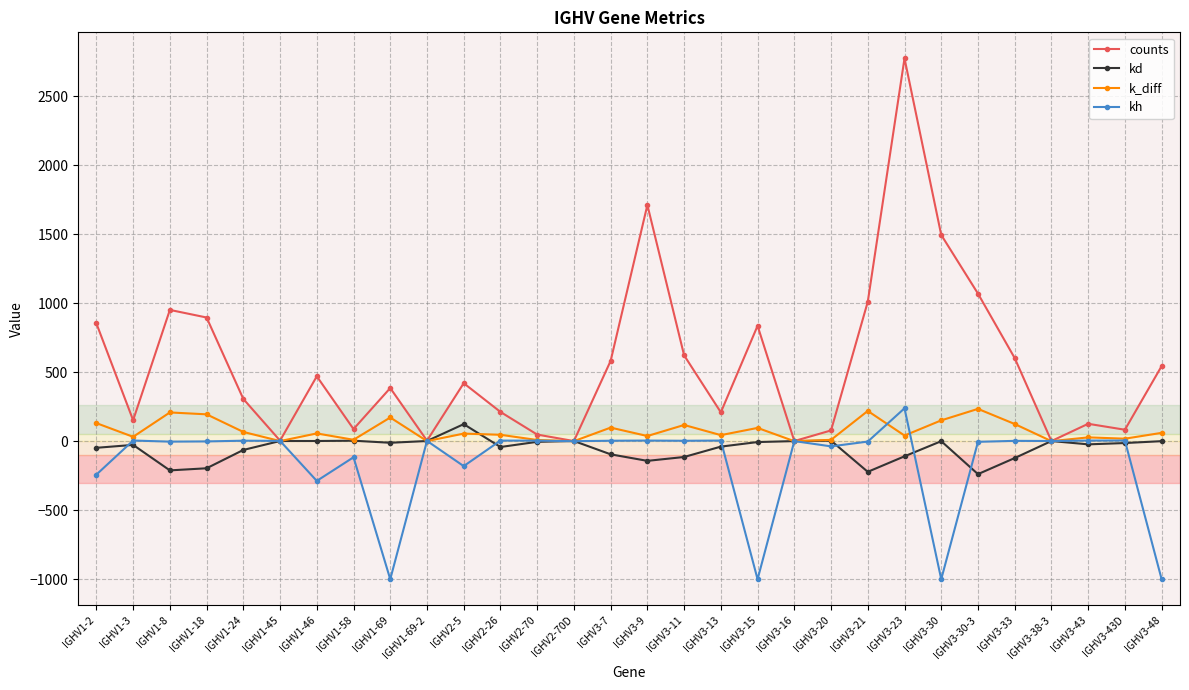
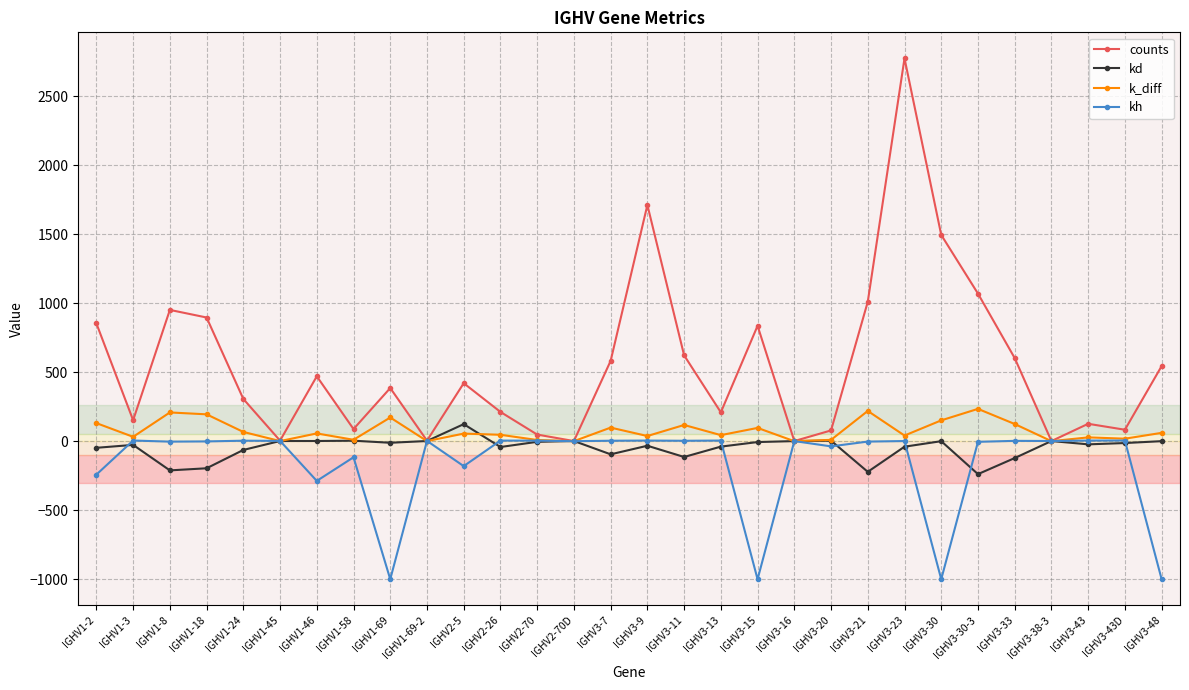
kd, IGHV3-9: -140 -> -30
kd, IGHV3-23: -110 -> -40
kh, IGHV3-23: 240 -> 0
